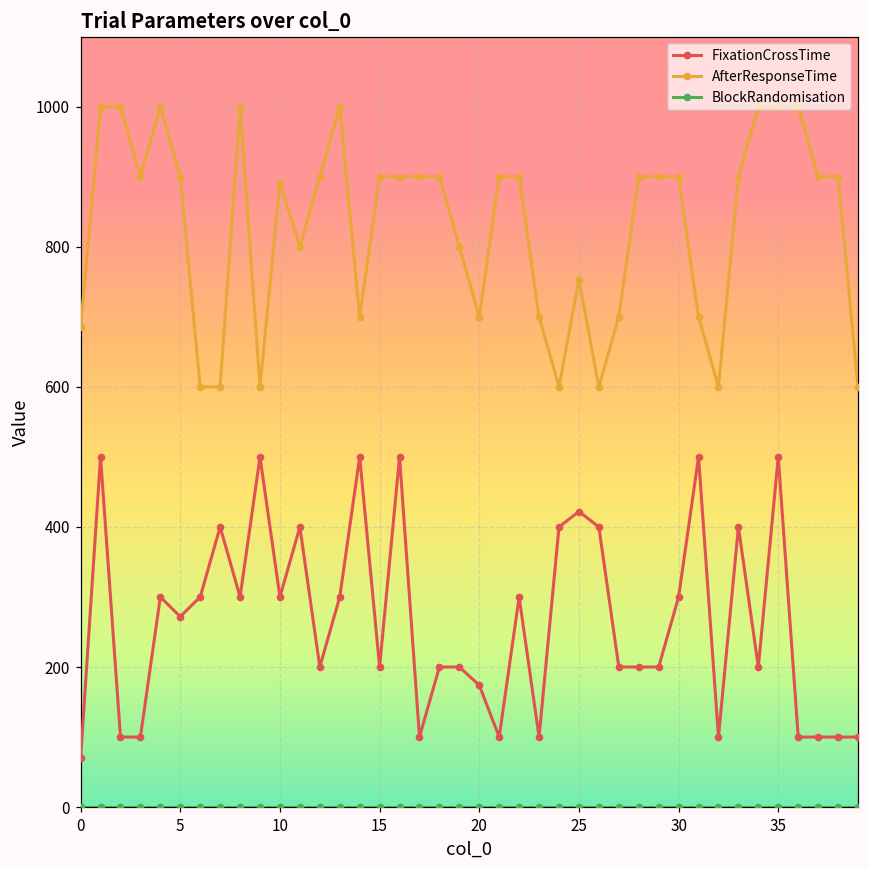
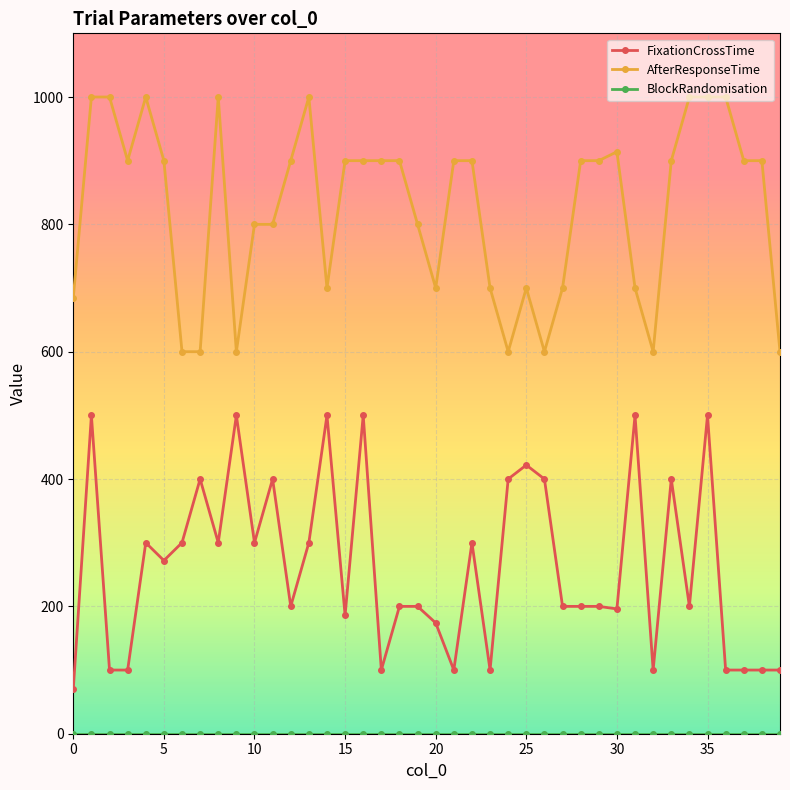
AfterResponseTime, 10: 890 -> 800
FixationCrossTime, 15: 200 -> 190
AfterResponseTime, 25: 750 -> 700
FixationCrossTime, 30: 300 -> 200
AfterResponseTime, 30: 900 -> 910
